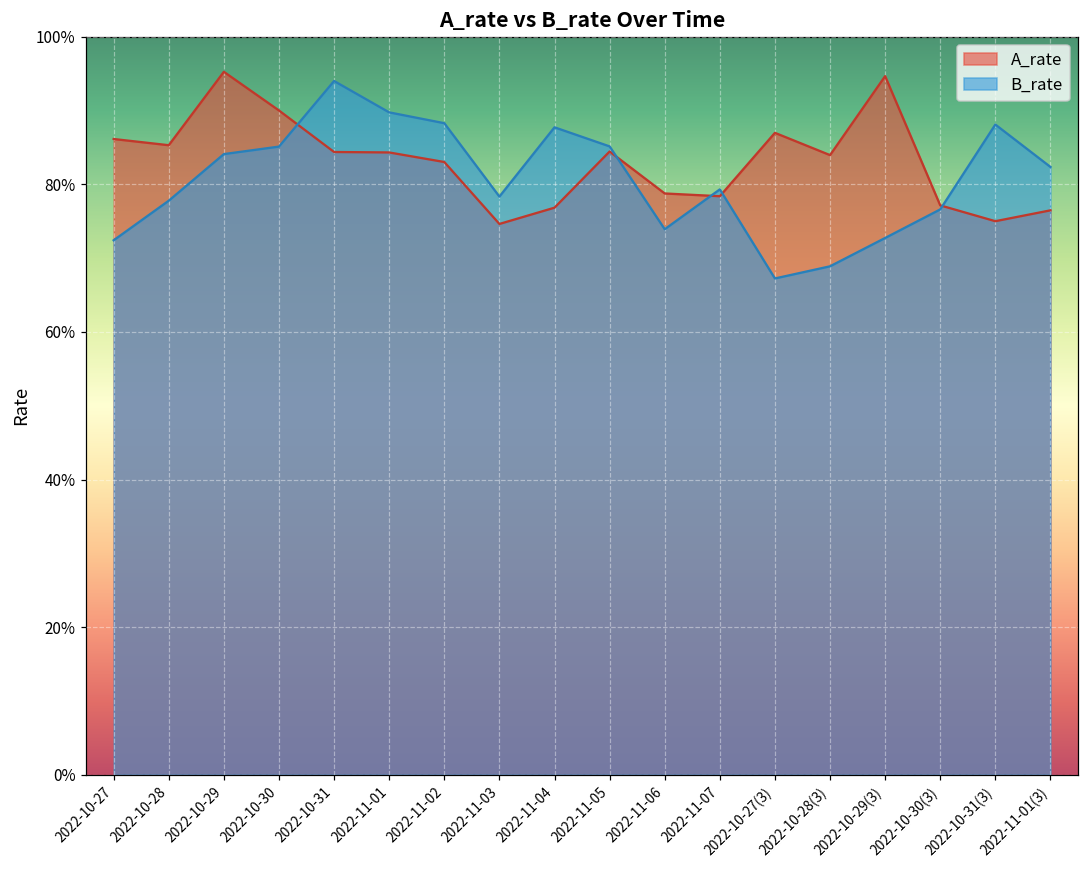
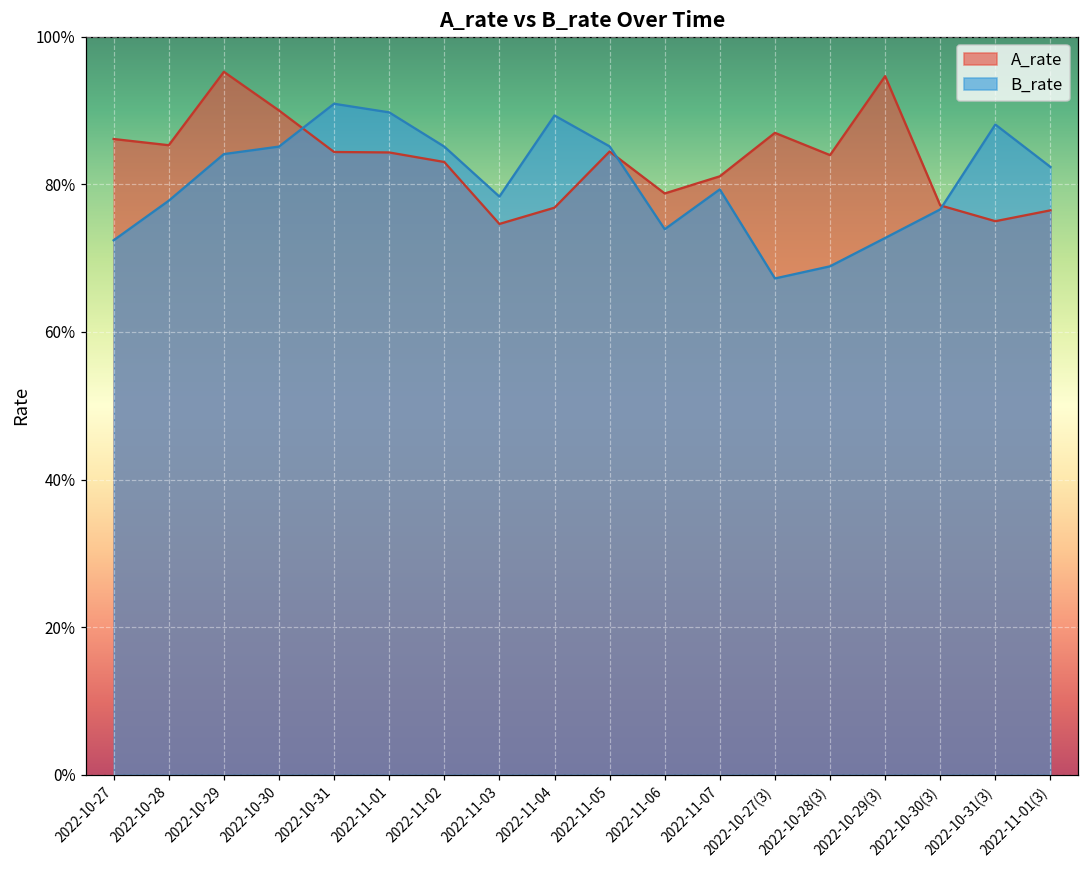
B_rate, 2022-10-31: 94% -> 91%
B_rate, 2022-11-02: 88% -> 85%
B_rate, 2022-11-04: 88% -> 89%
A_rate, 2022-11-07: 78% -> 81%
